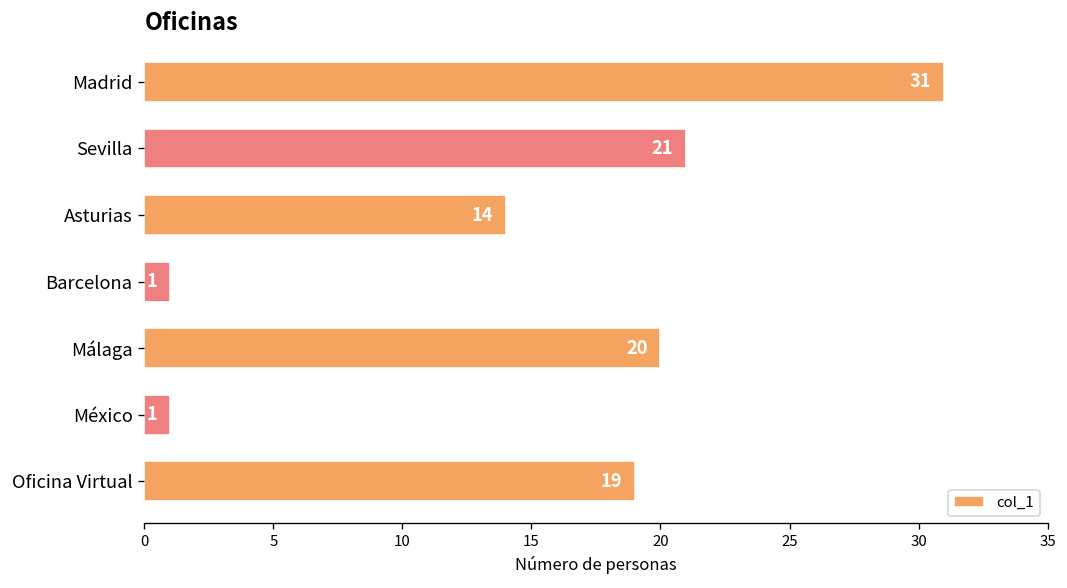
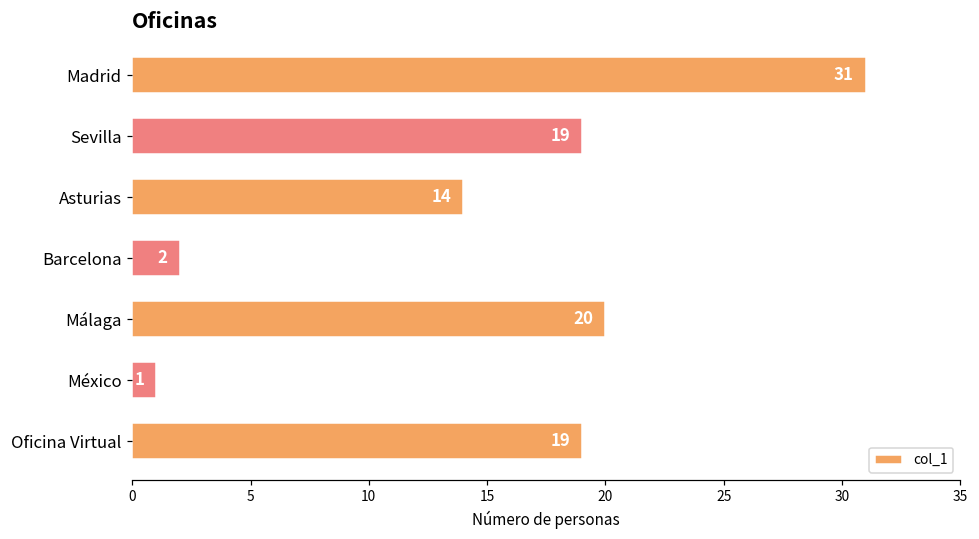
Sevilla: 21 -> 19
Barcelona: 1 -> 2
